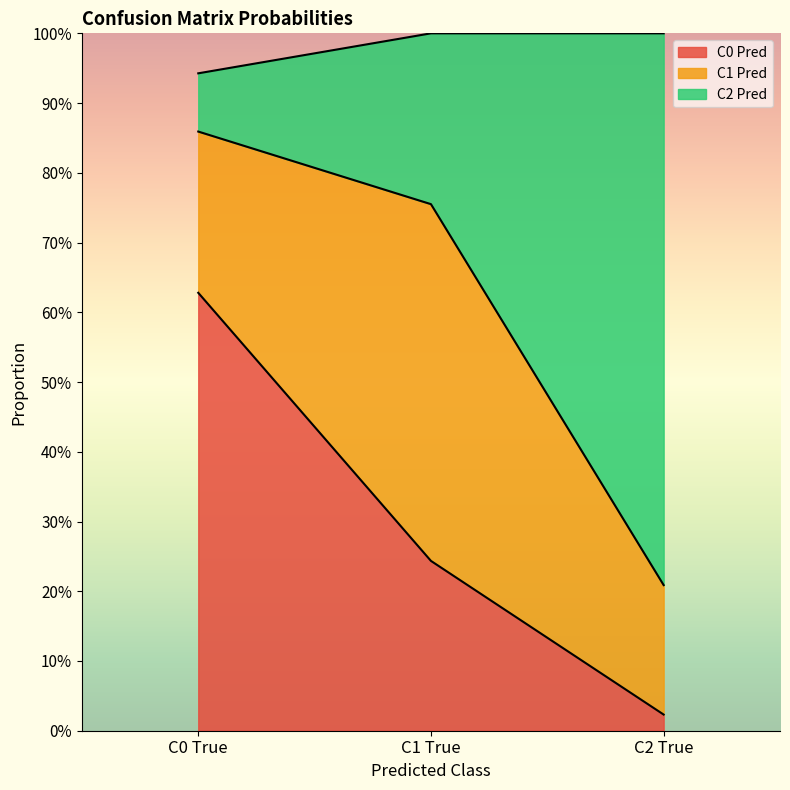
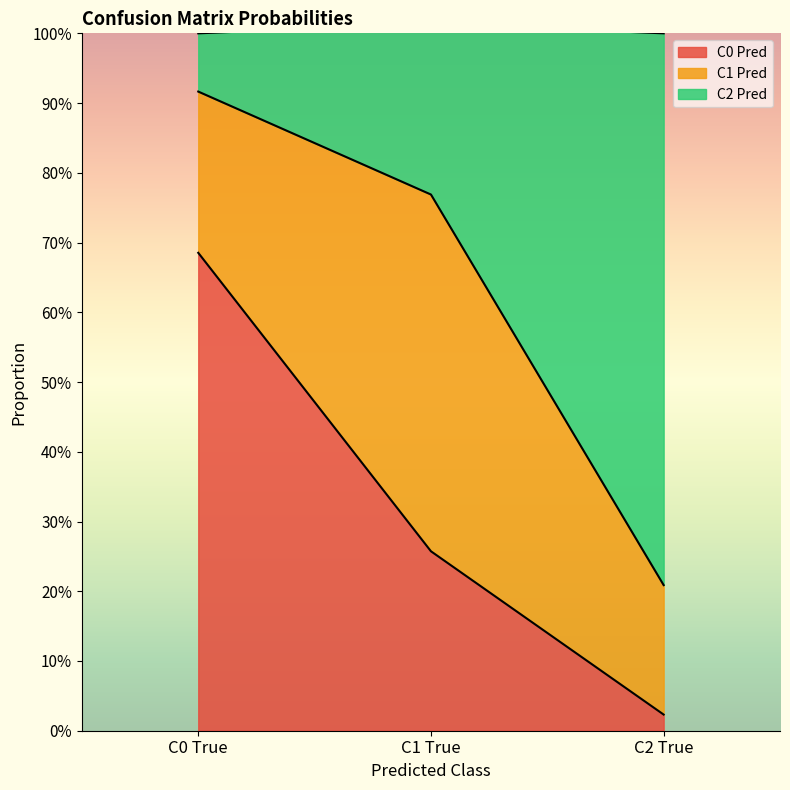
C0 Pred, C0 True: 63% -> 69%
C0 Pred, C1 True: 24% -> 26%
